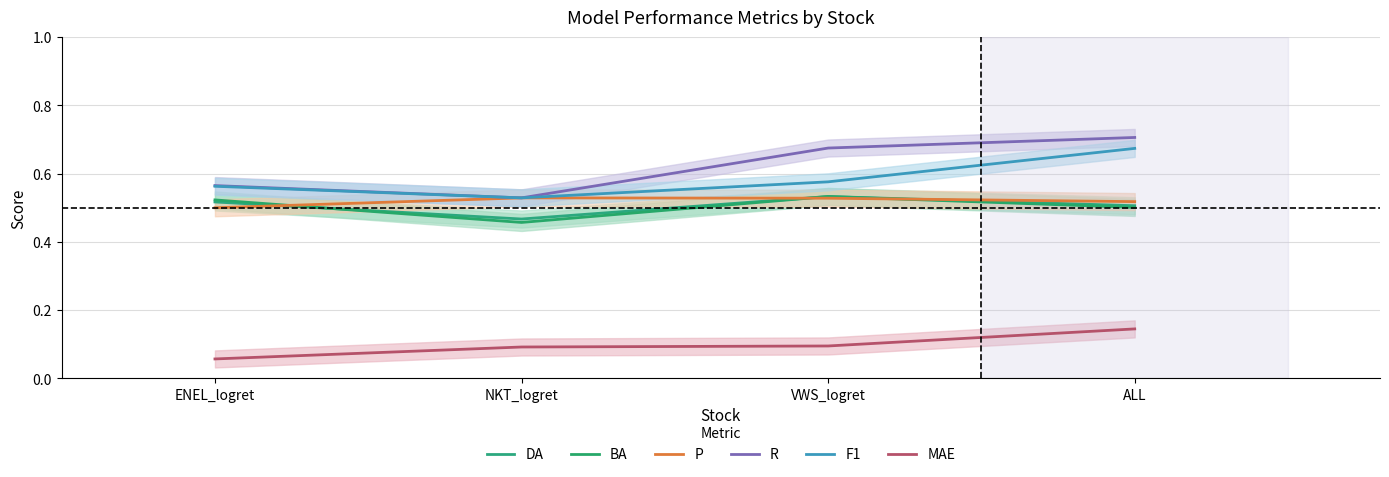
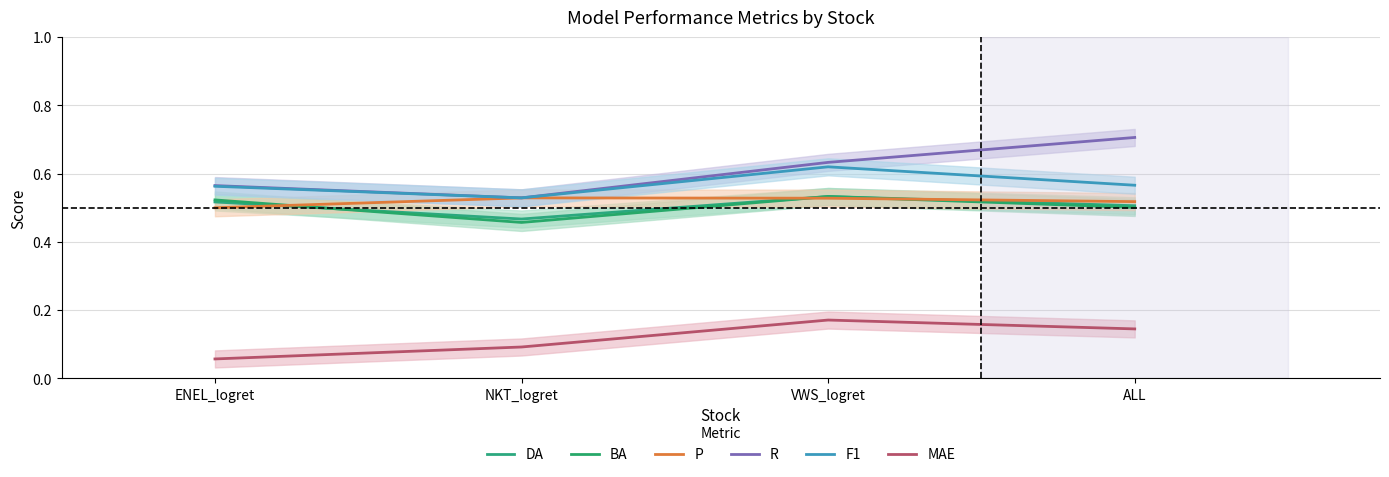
R, VWS_logret: 0.68 -> 0.63
F1, VWS_logret: 0.58 -> 0.62
MAE, VWS_logret: 0.10 -> 0.17
F1, ALL: 0.67 -> 0.57
